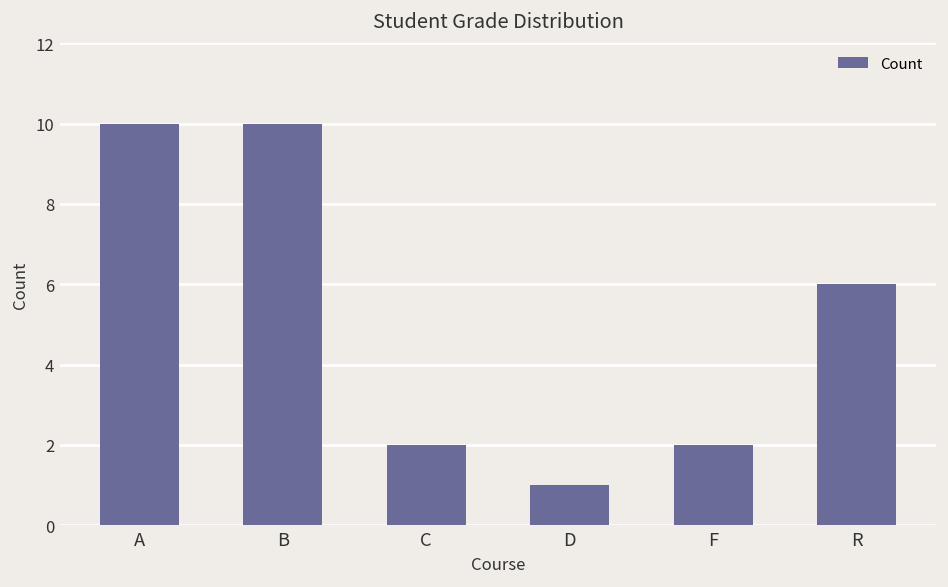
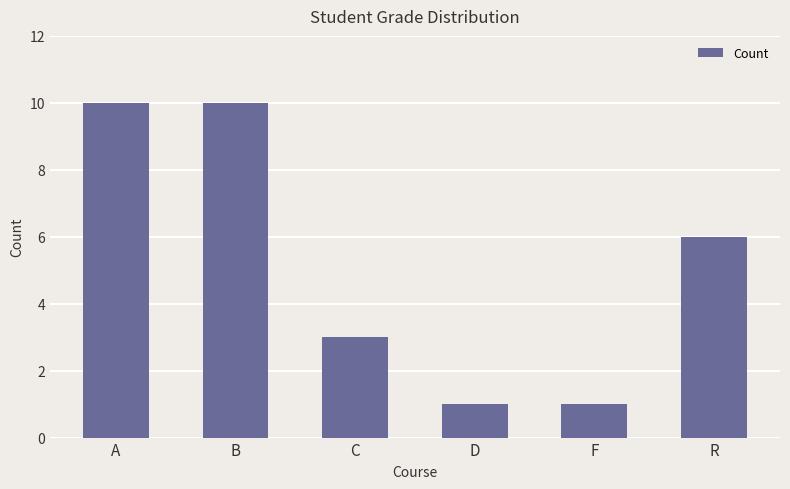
C: 2 -> 3
F: 2 -> 1
